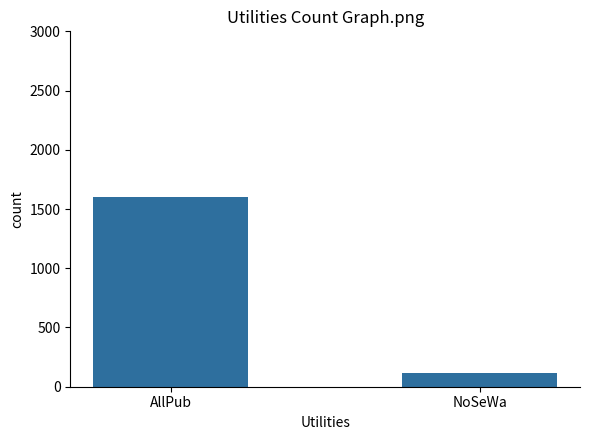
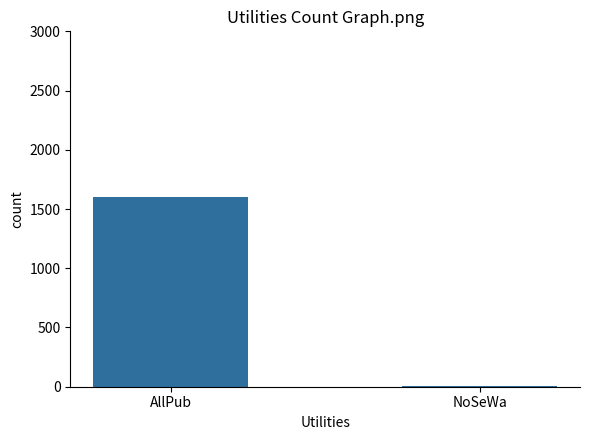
NoSeWa: 120 -> 10
